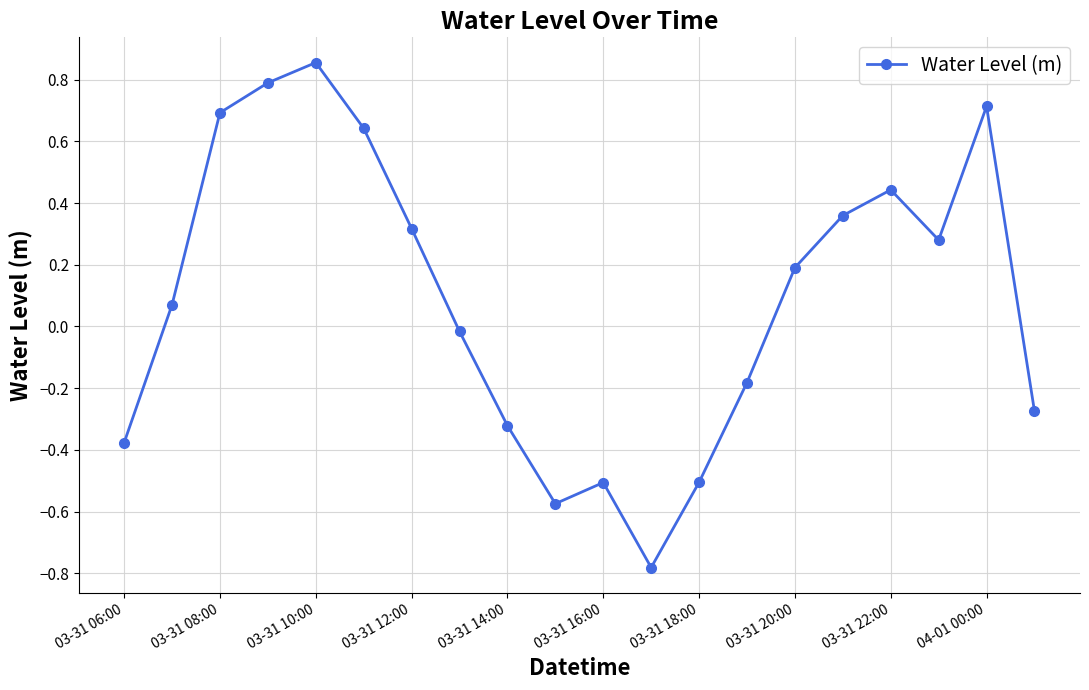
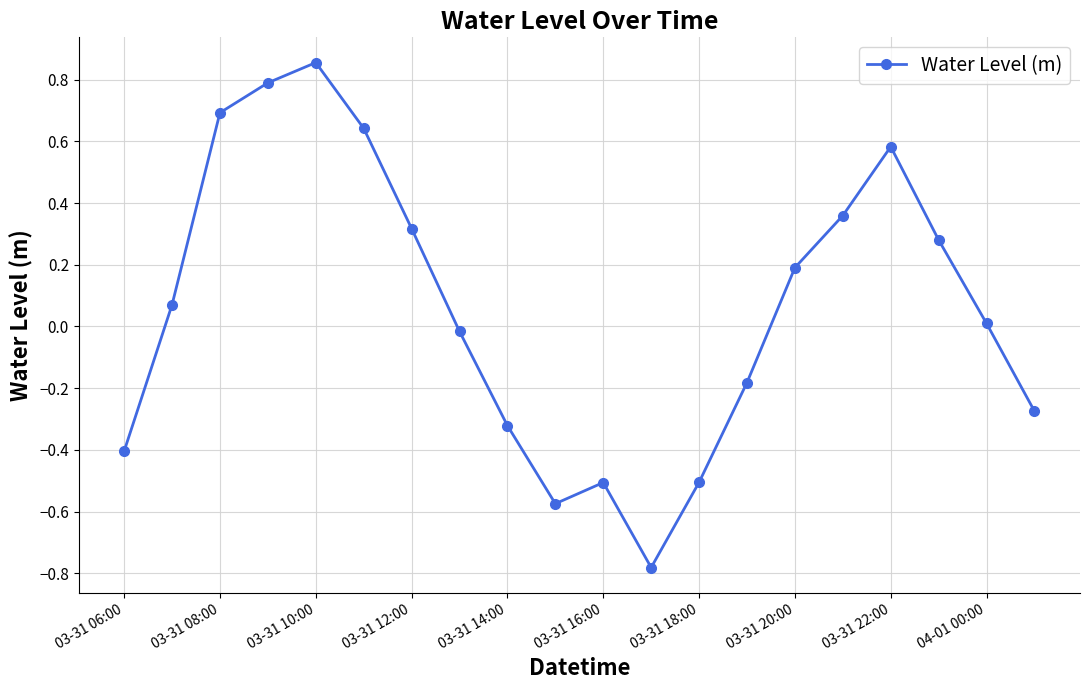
03-31 06:00: -0.38 -> -0.40
03-31 22:00: 0.44 -> 0.58
04-01 00:00: 0.71 -> 0.01
